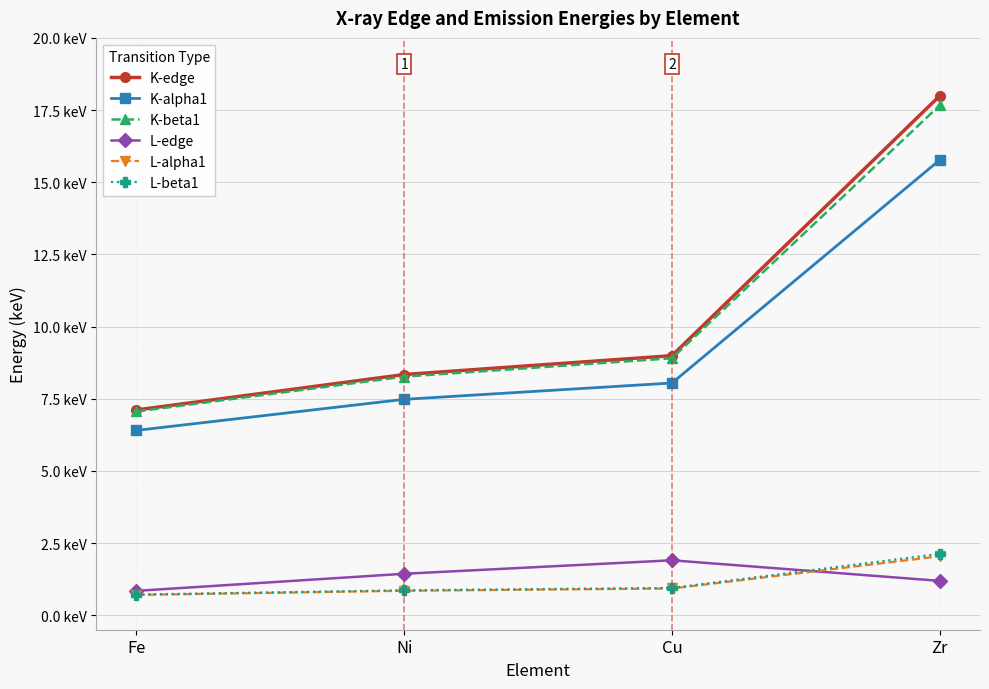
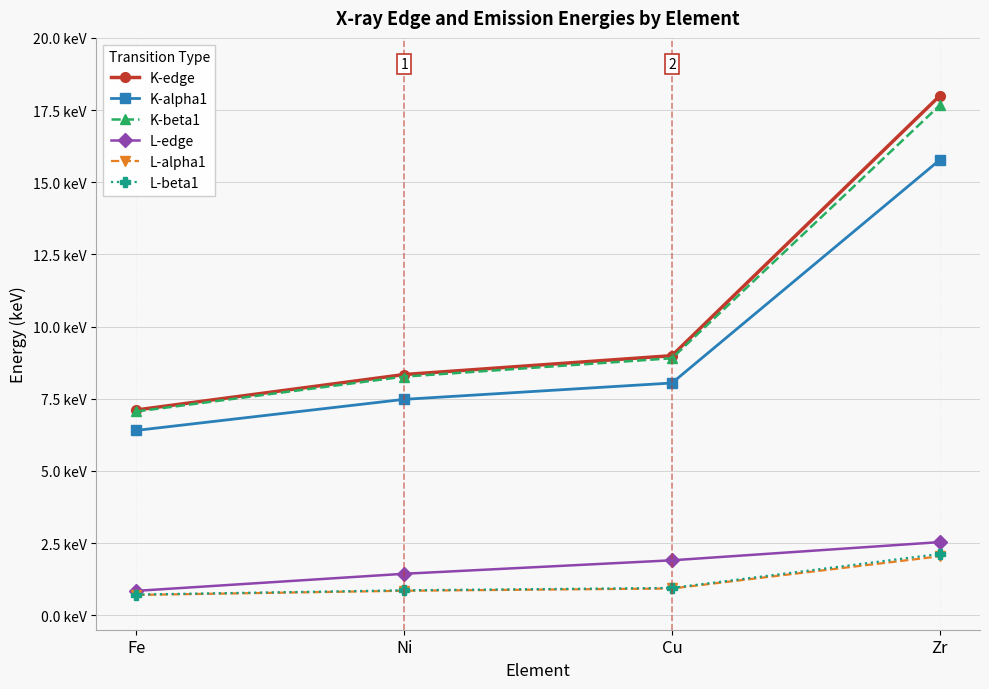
L-edge, Zr: 1.2 keV -> 2.5 keV
